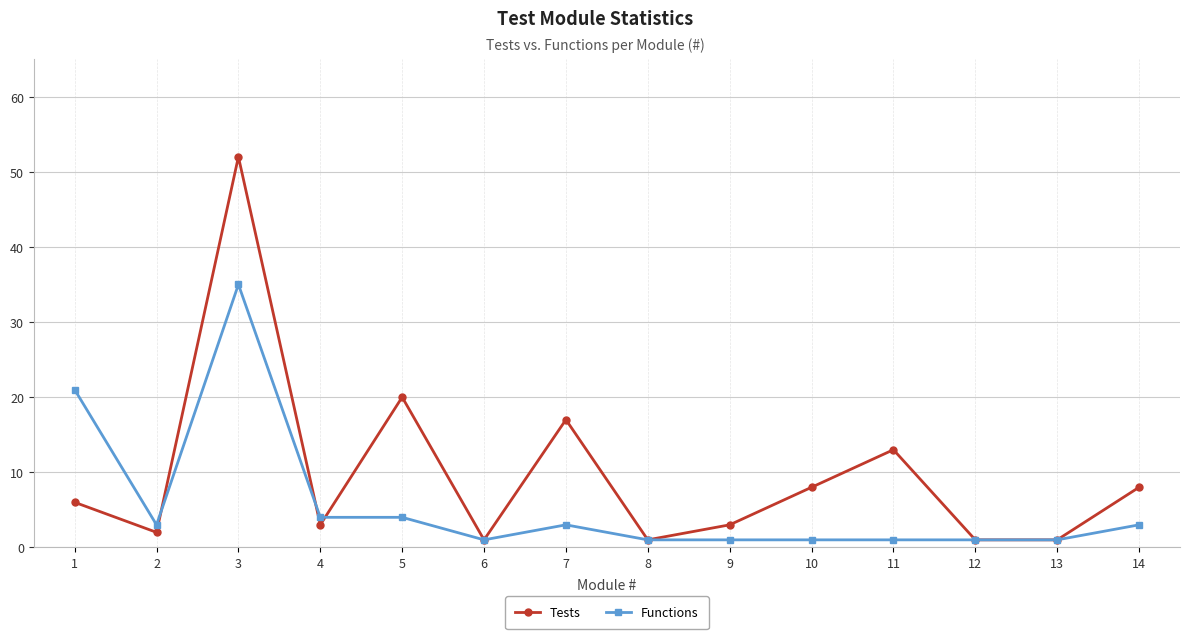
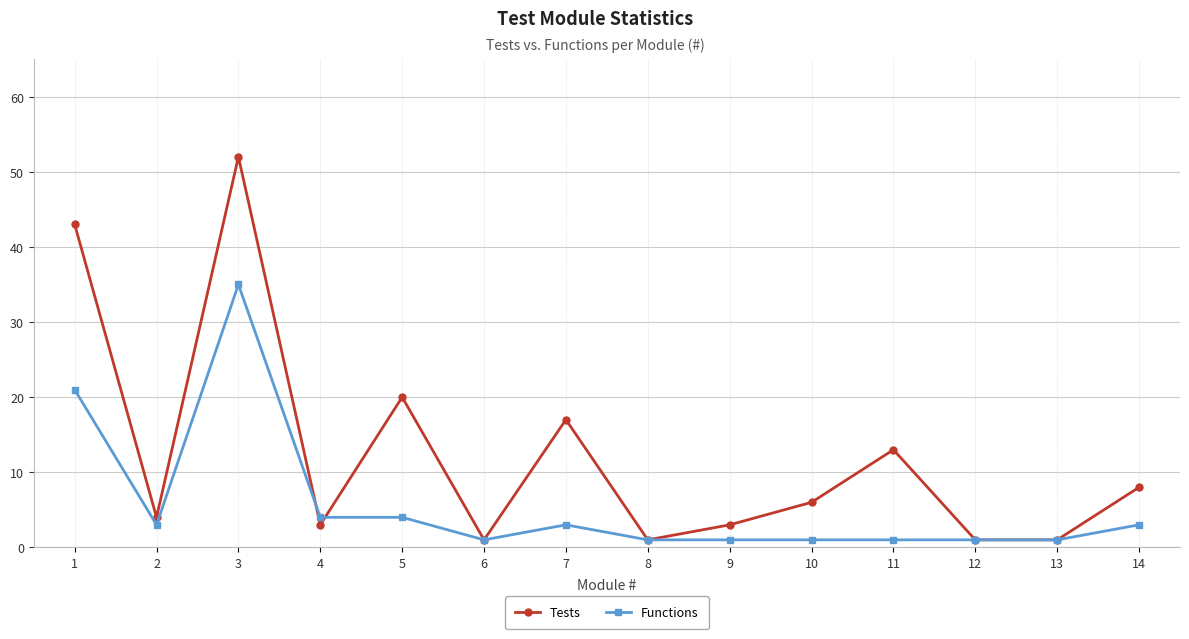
Tests, 1: 6 -> 43
Tests, 2: 2 -> 4
Tests, 10: 8 -> 6
